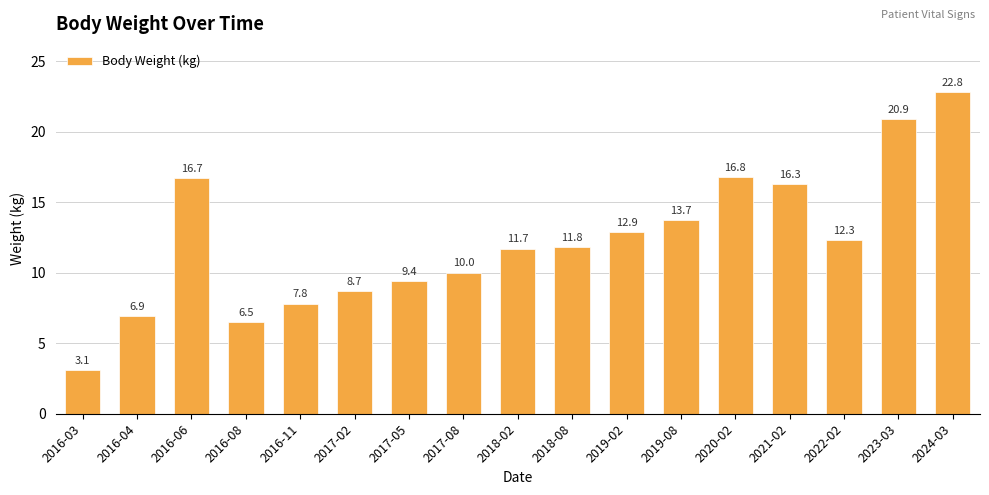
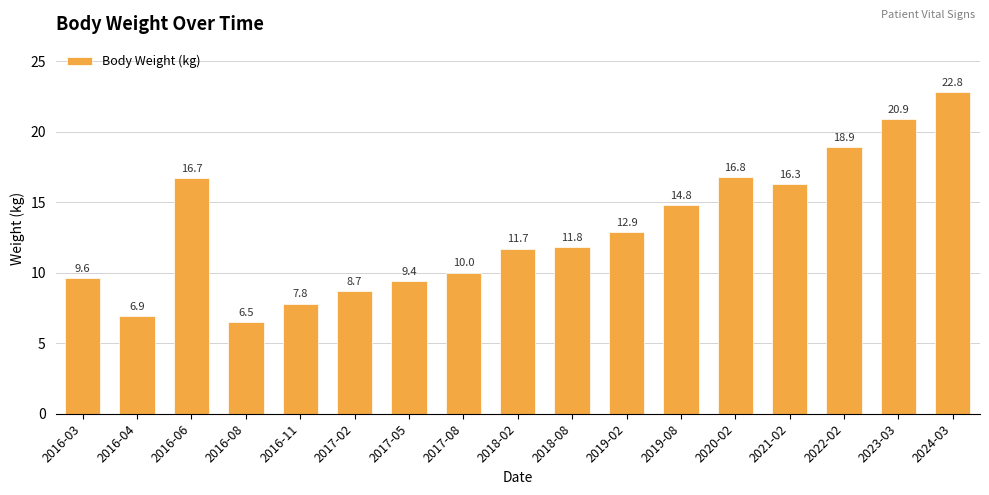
2016-03: 3.1 -> 9.6
2019-08: 13.7 -> 14.8
2022-02: 12.3 -> 18.9
